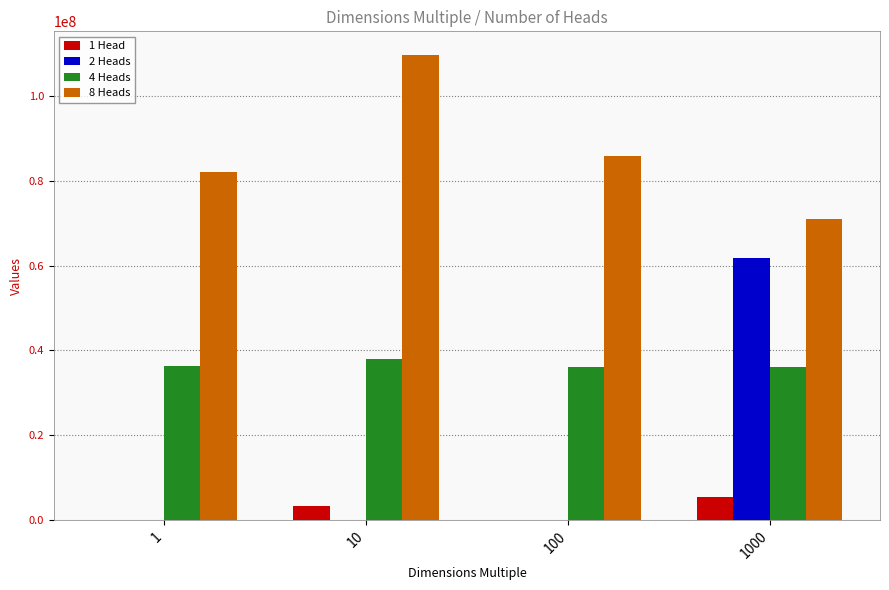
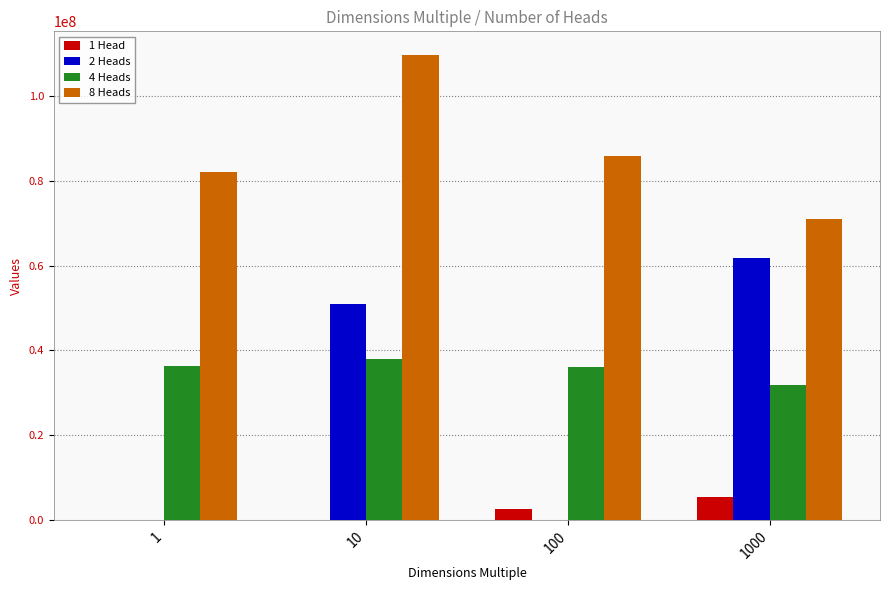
1 Head, 10: 3000000 -> 0
2 Heads, 10: 0 -> 51000000
1 Head, 100: 0 -> 3000000
4 Heads, 1000: 36000000 -> 32000000
